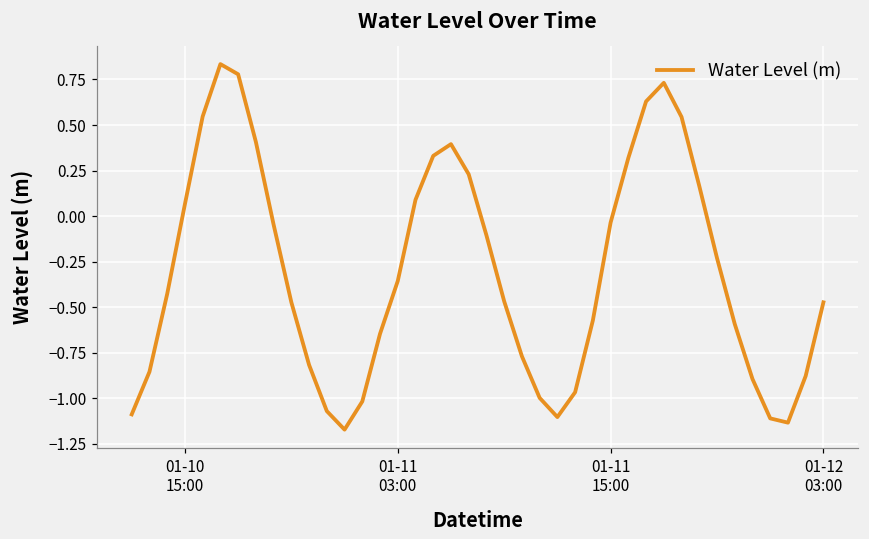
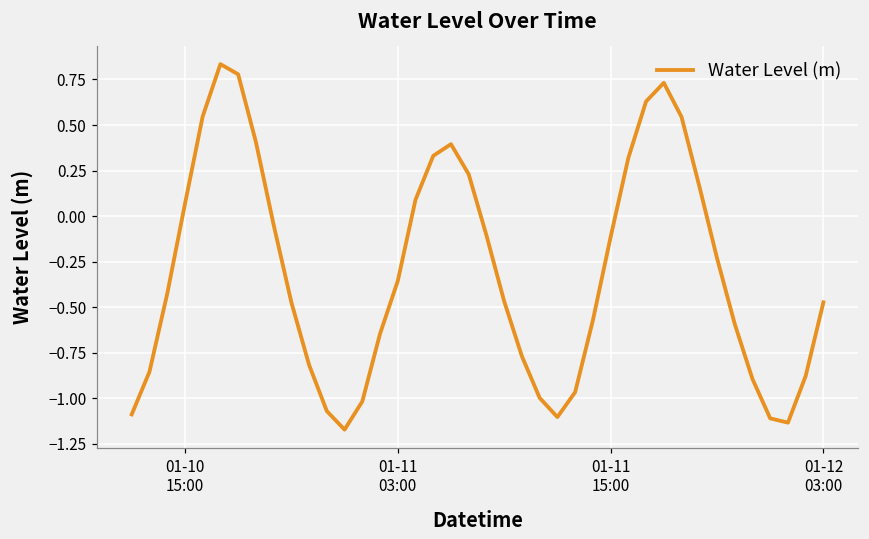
01-11 15:00: -0.04 -> -0.12
